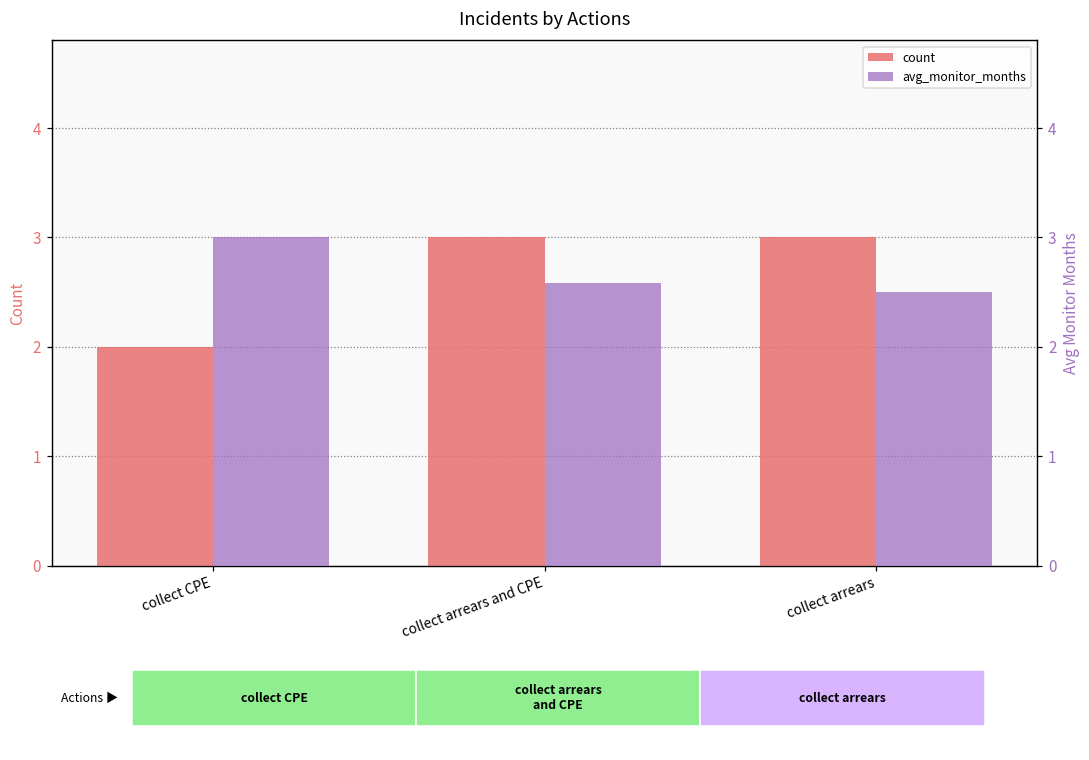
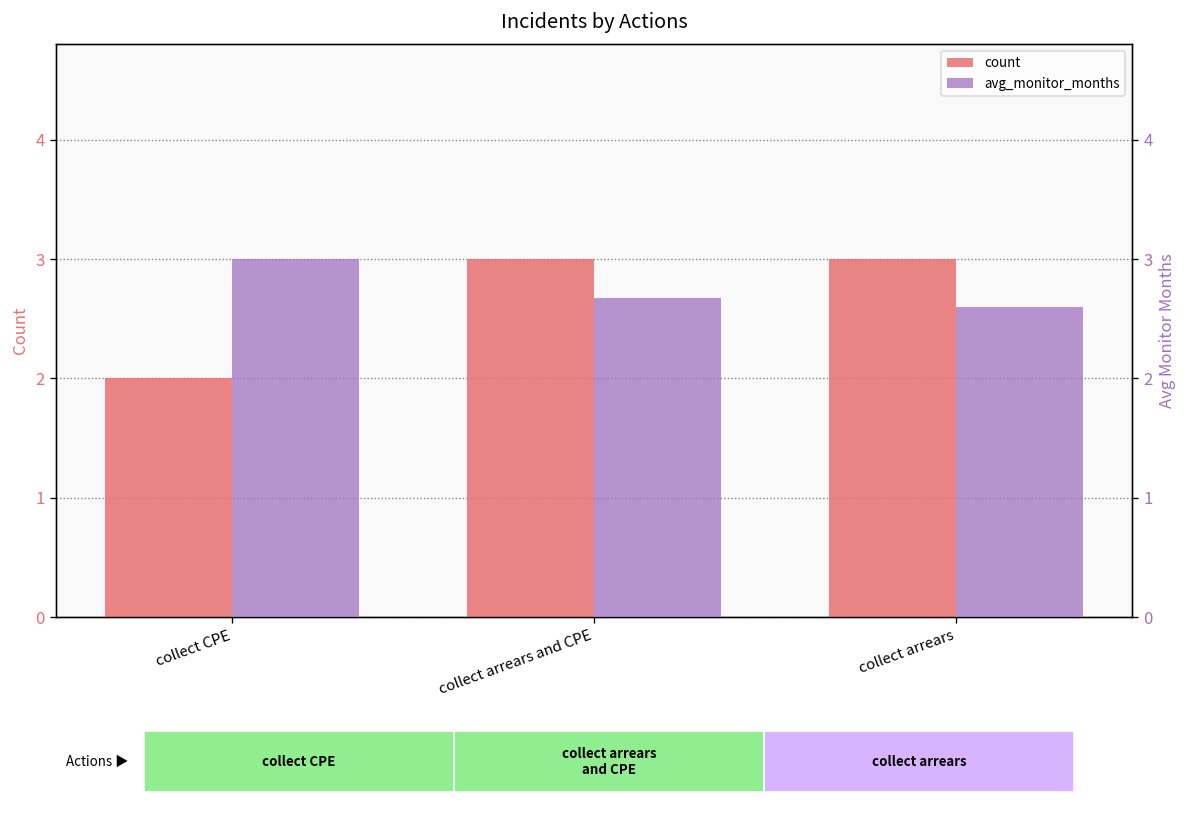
avg_monitor_months, collect arrears and CPE: 2.6 -> 2.7
avg_monitor_months, collect arrears: 2.5 -> 2.6
